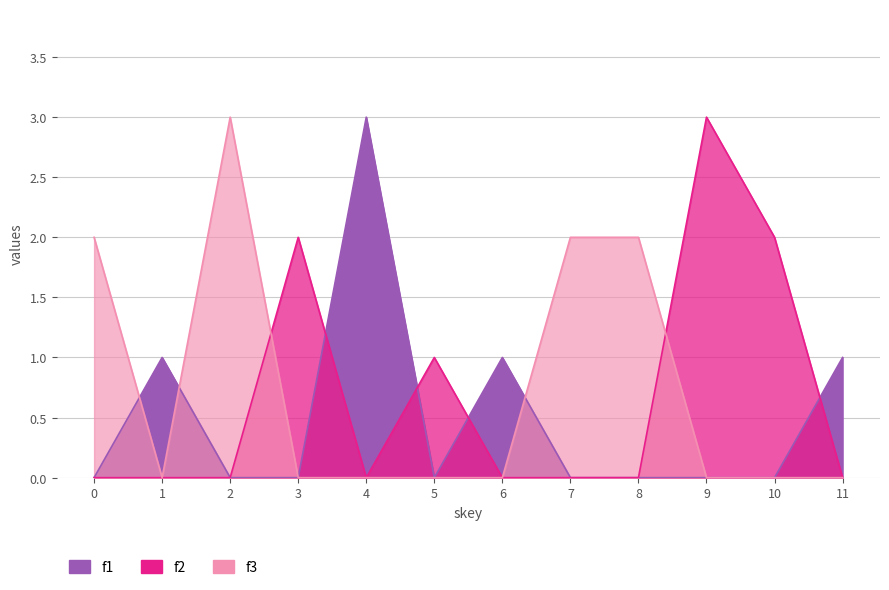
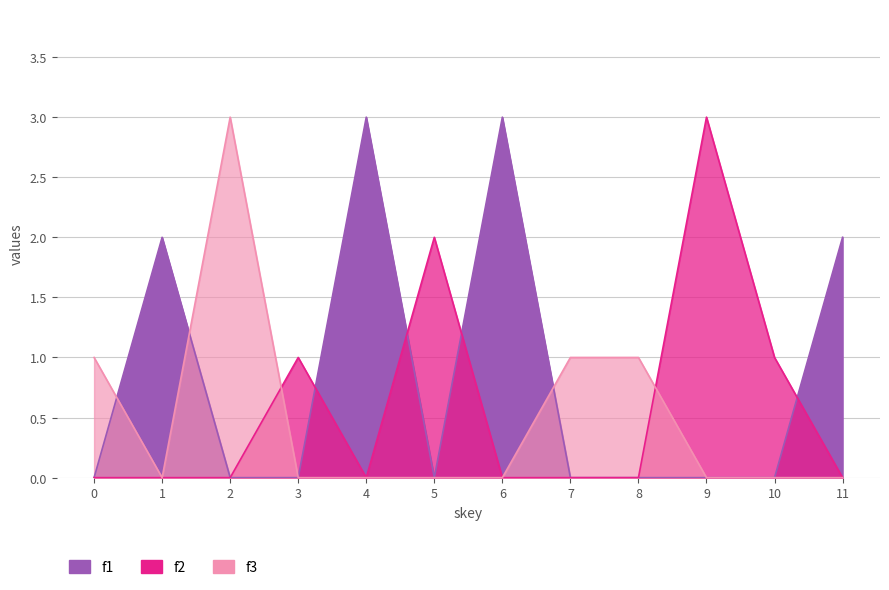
f3, 0: 2 -> 1
f1, 1: 1 -> 2
f2, 3: 2 -> 1
f2, 5: 1 -> 2
f1, 6: 1 -> 3
f3, 7: 2 -> 1
f3, 8: 2 -> 1
f2, 10: 2 -> 1
f1, 11: 1 -> 2
